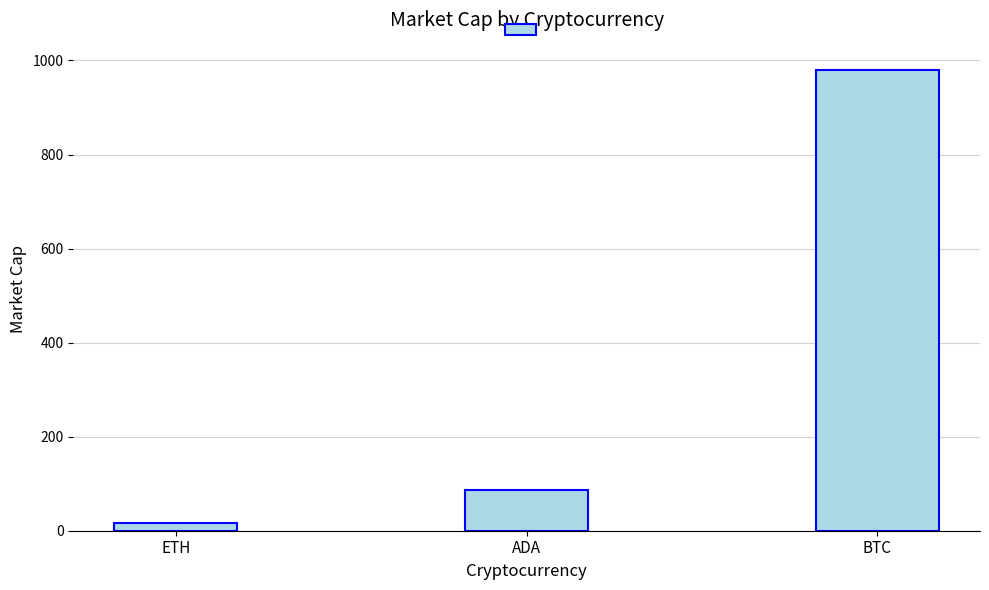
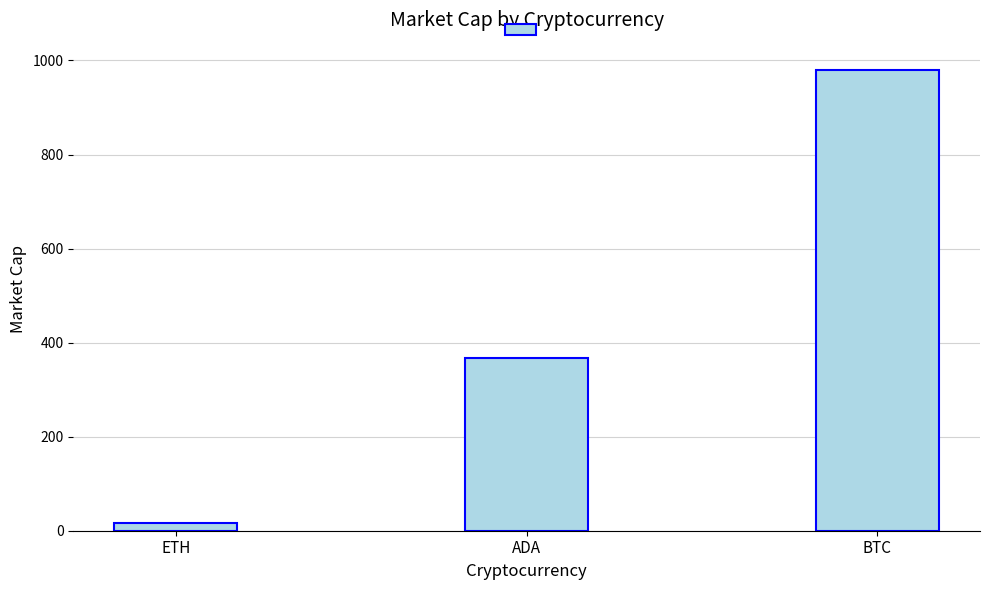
ADA: 90 -> 370
